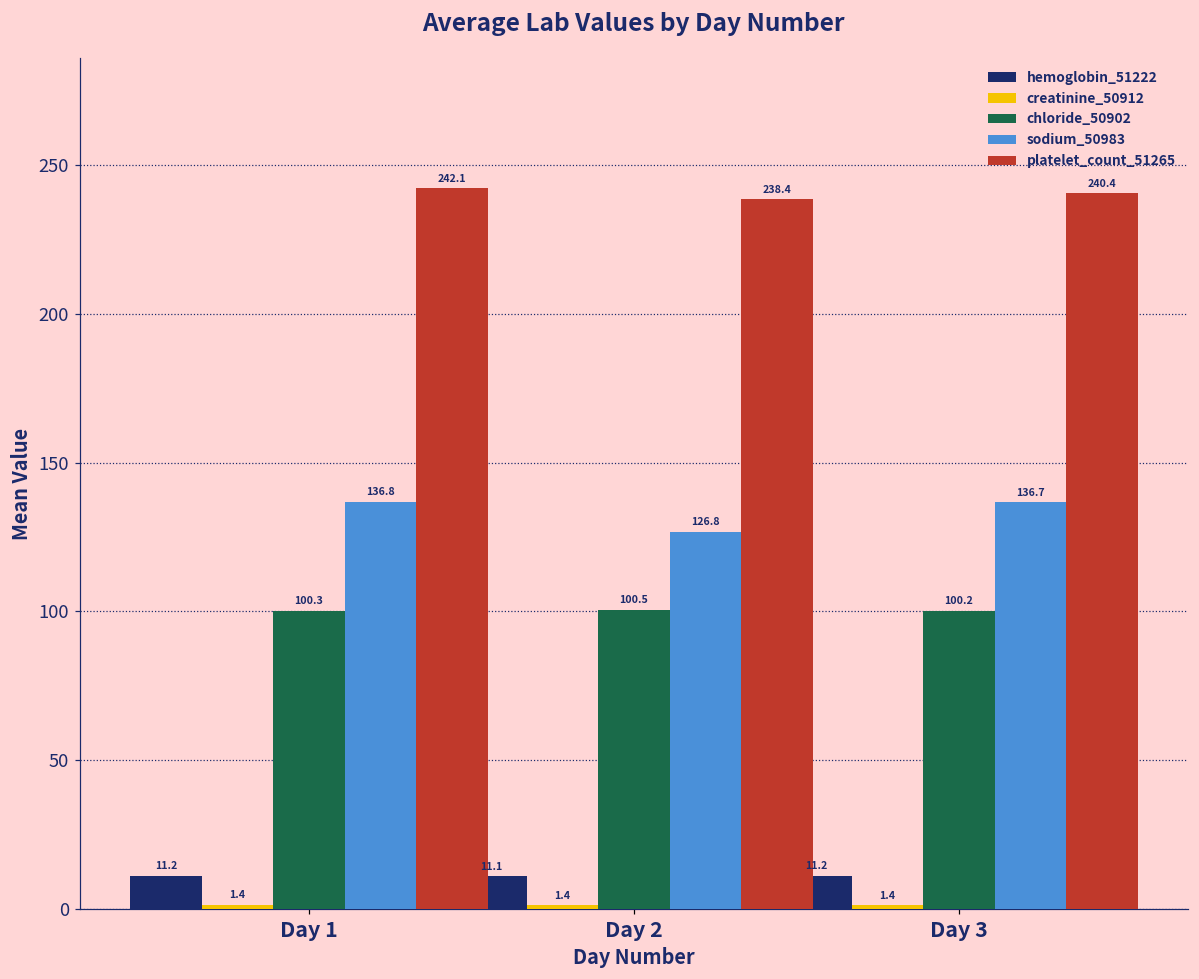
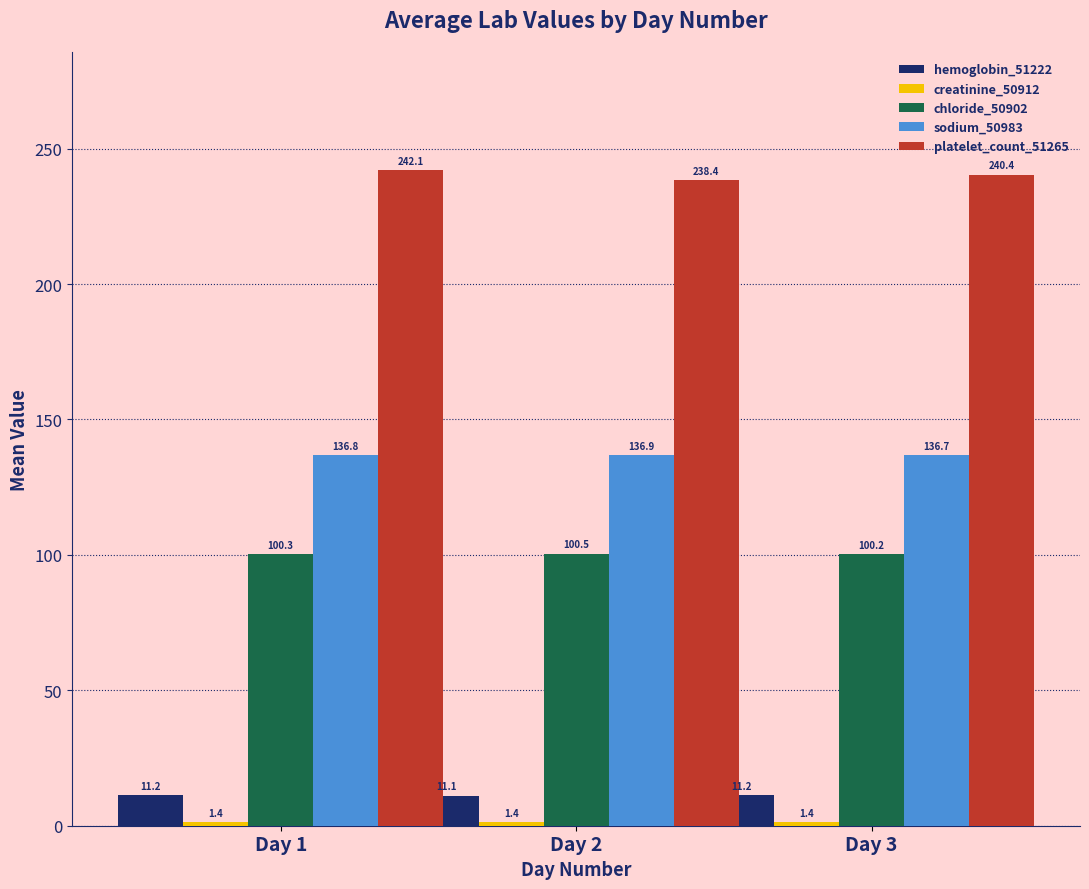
sodium_50983, Day 2: 126.8 -> 136.9
